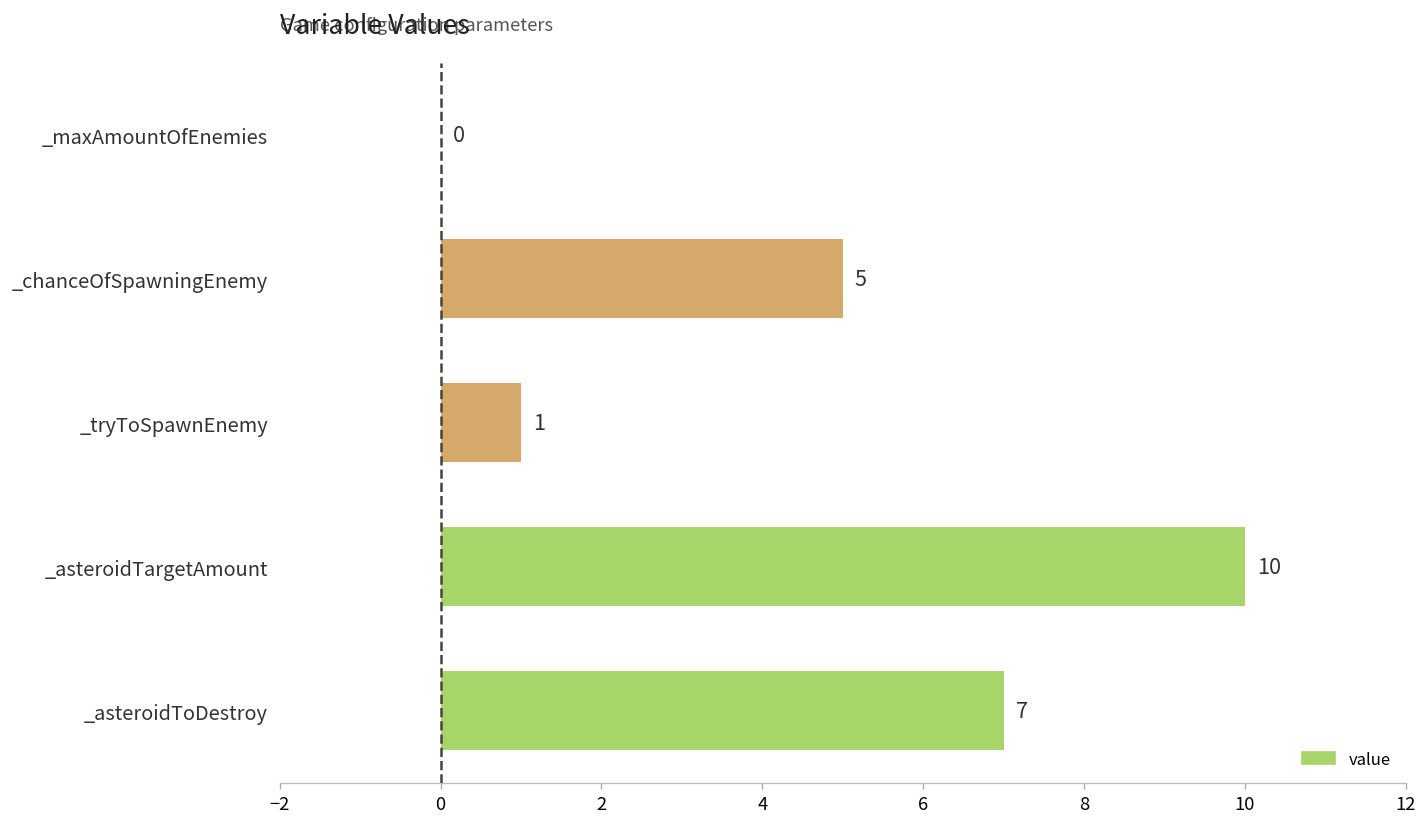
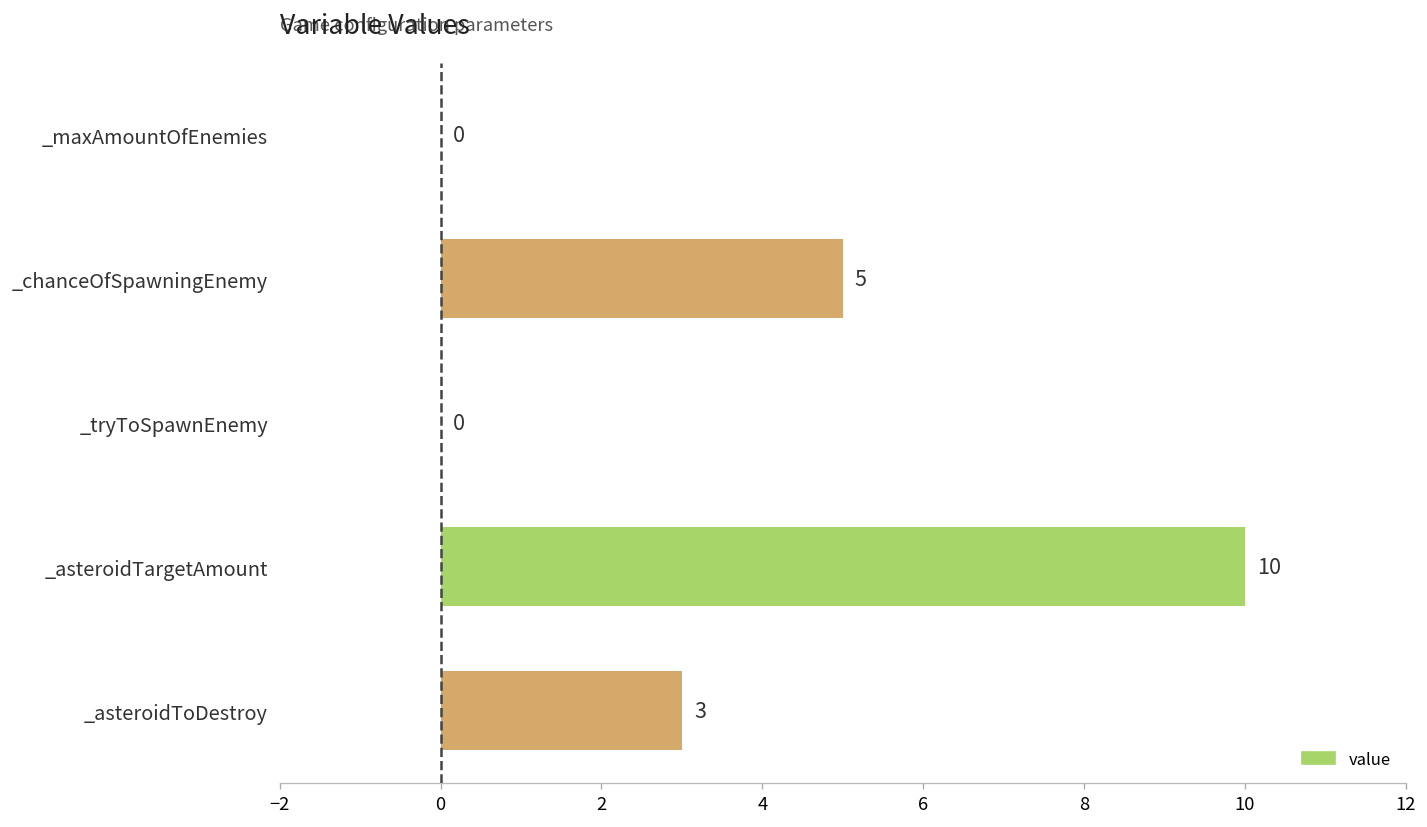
_tryToSpawnEnemy: 1 -> 0
_asteroidToDestroy: 7 -> 3
